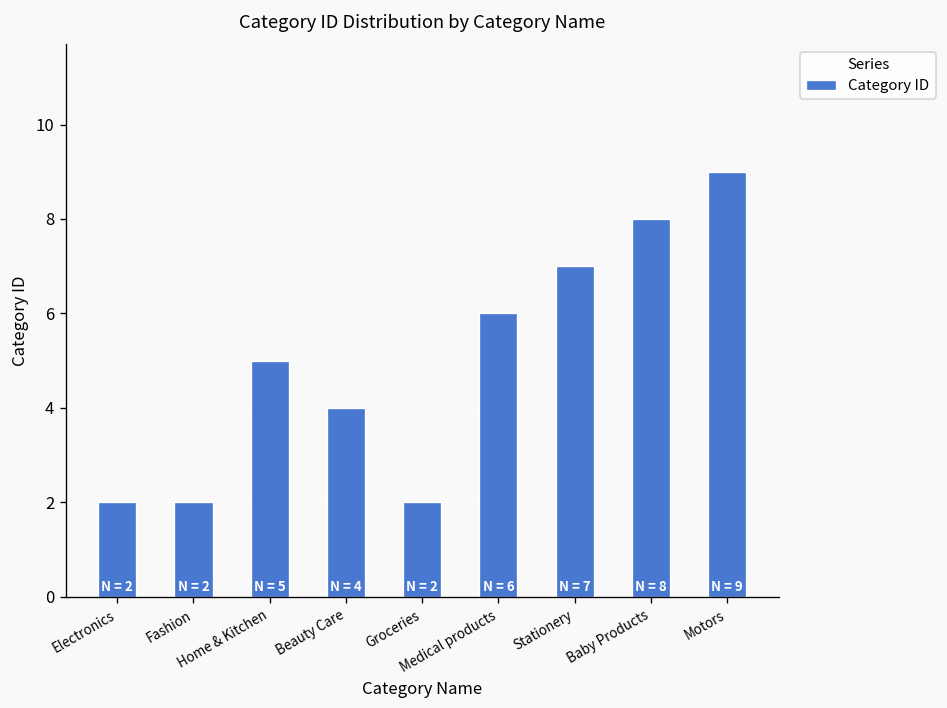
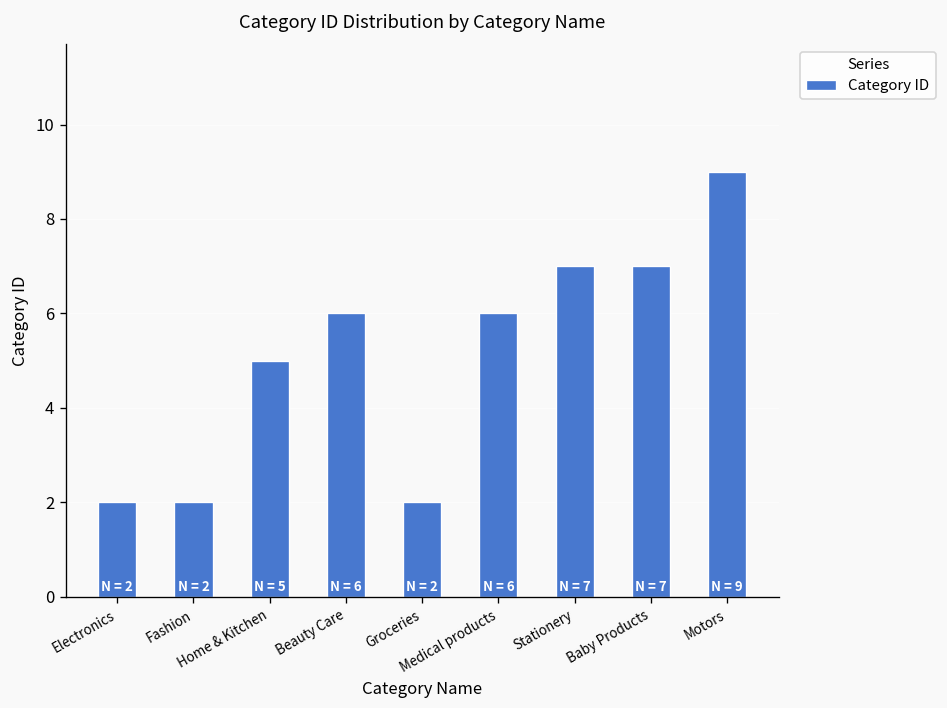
Beauty Care: 4 -> 6
Baby Products: 8 -> 7
